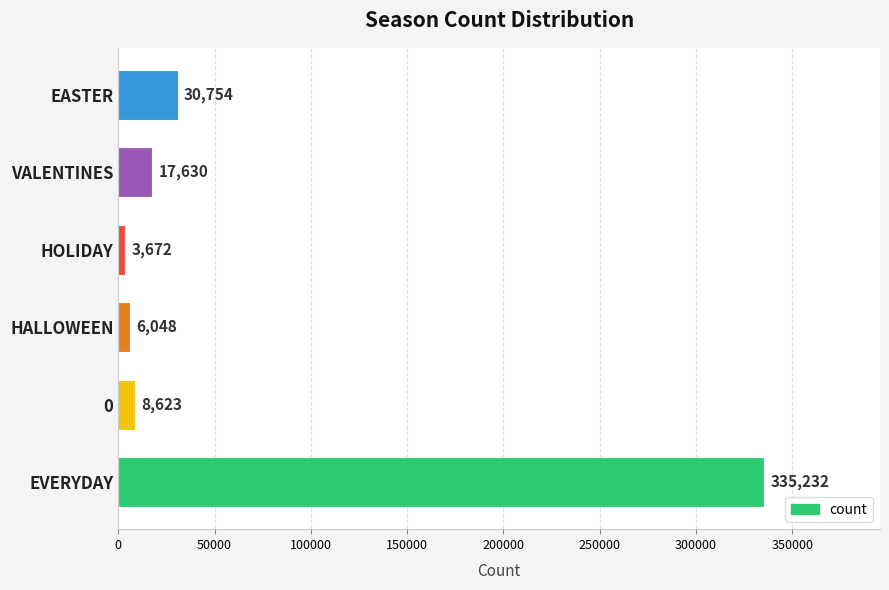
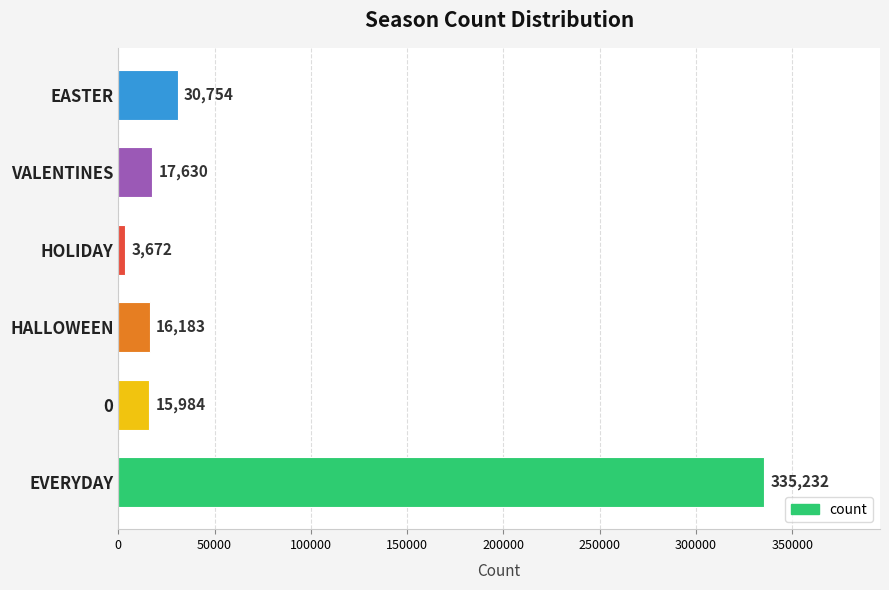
HALLOWEEN: 6,048 -> 16,183
0: 8,623 -> 15,984
